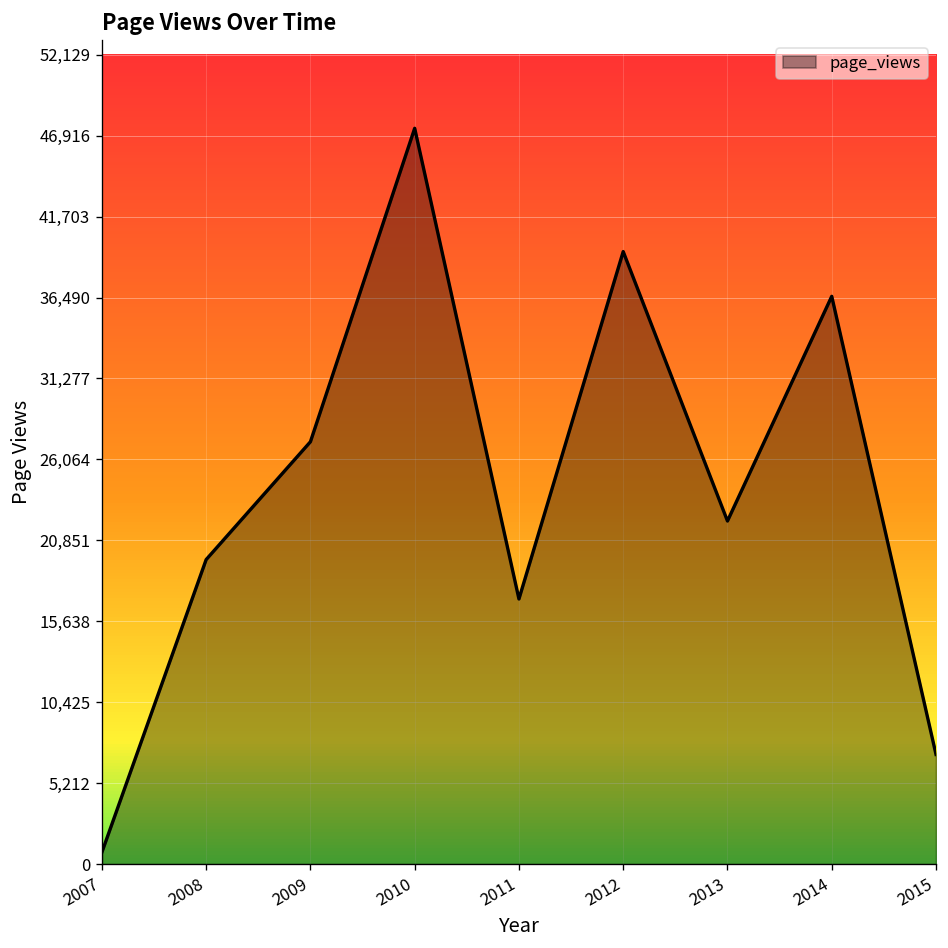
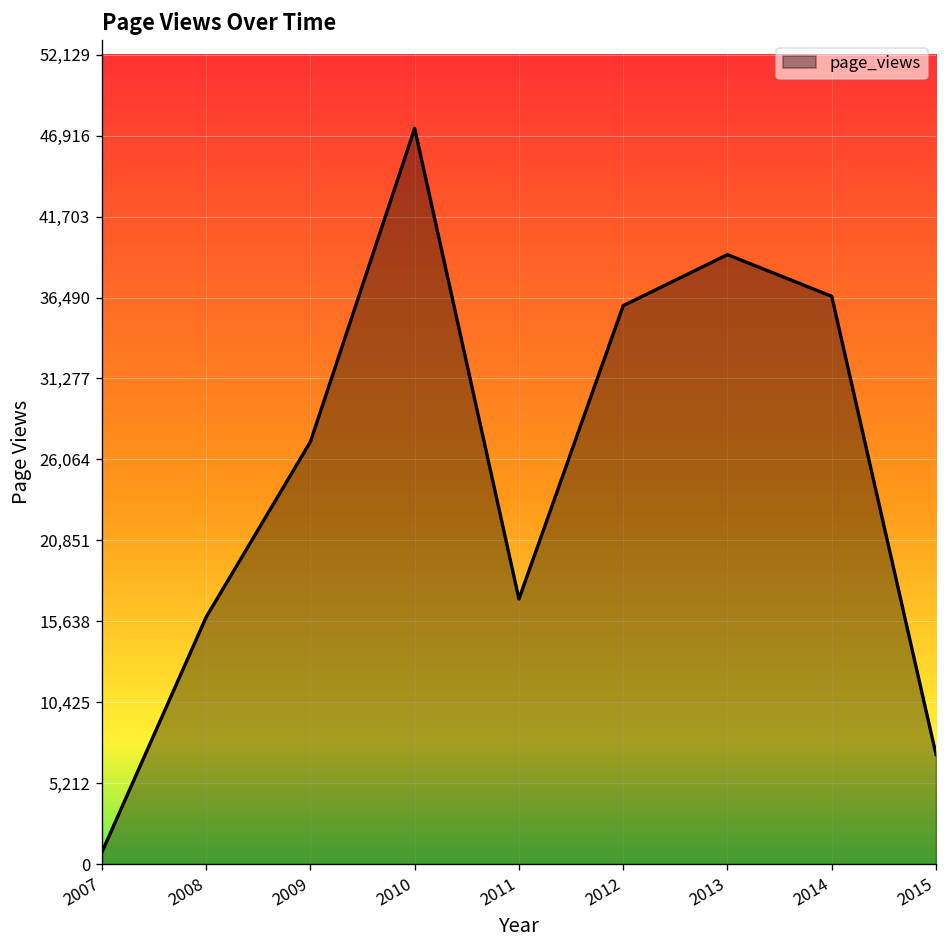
2008: 19,600 -> 15,900
2012: 39,500 -> 36,000
2013: 22,100 -> 39,300
